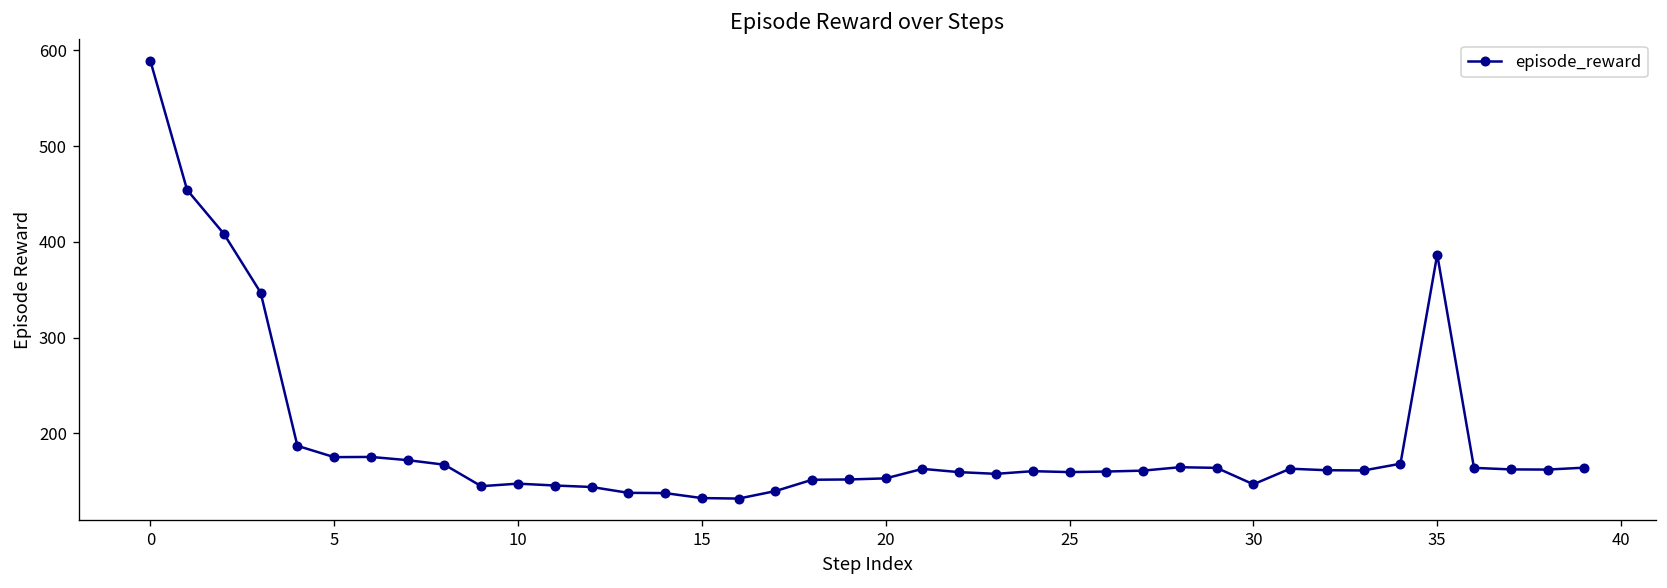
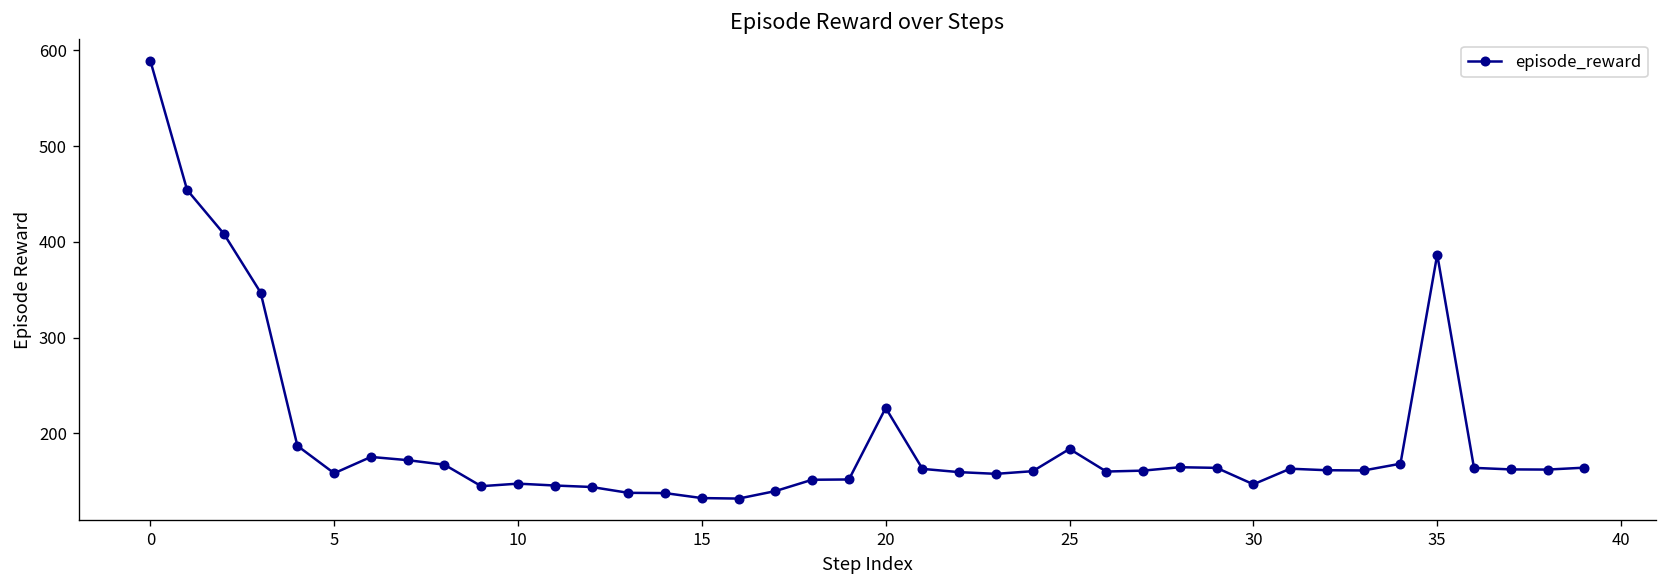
5: 180 -> 160
20: 150 -> 230
25: 160 -> 180
